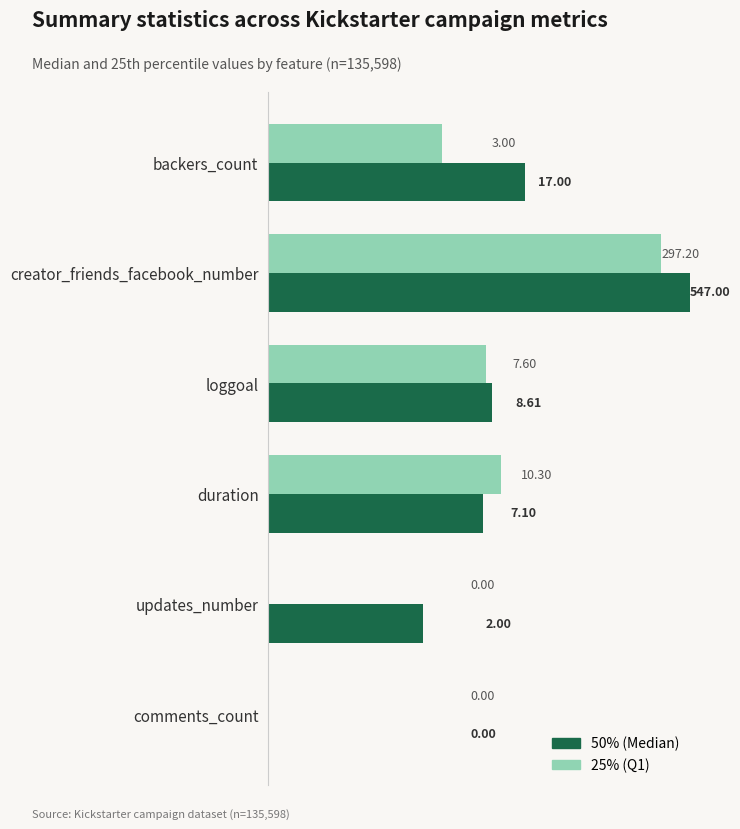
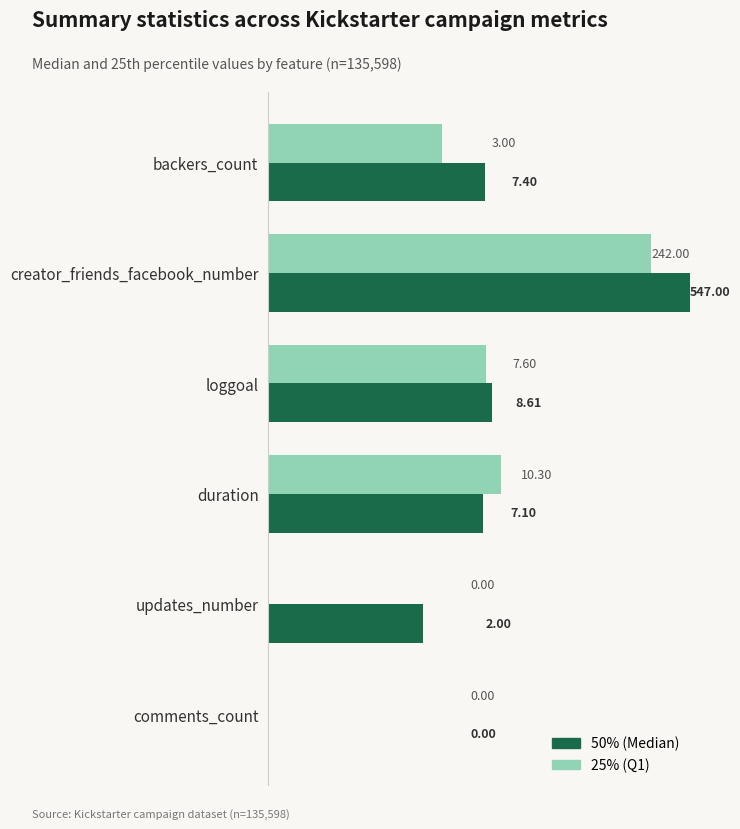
50% (Median), backers_count: 17.00 -> 7.40
25% (Q1), creator_friends_facebook_number: 297.20 -> 242.00
